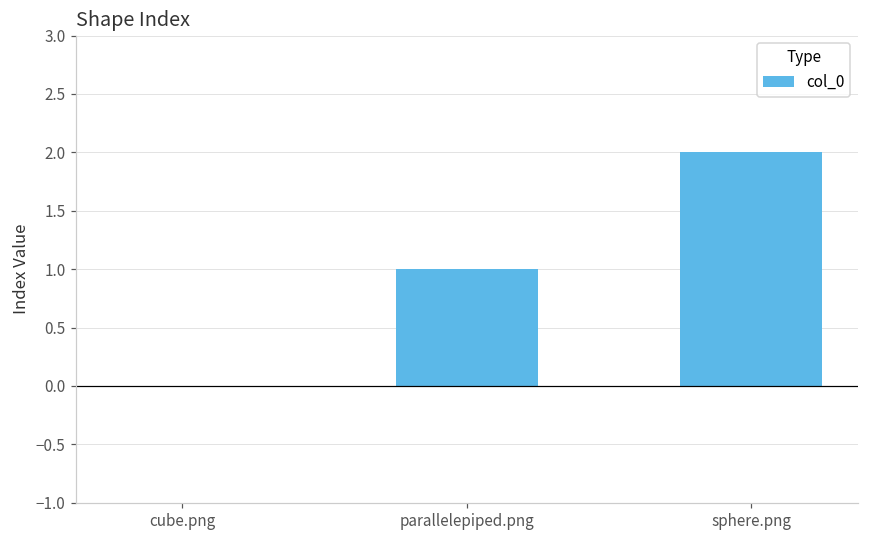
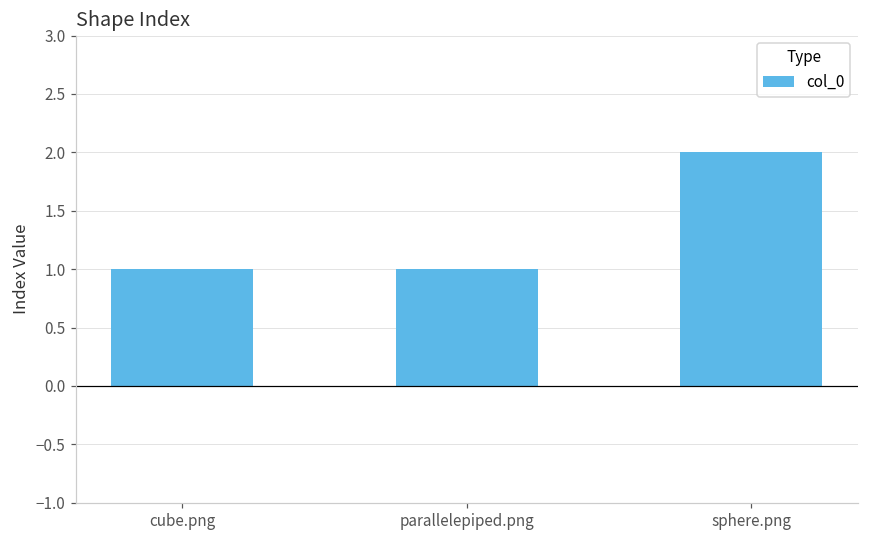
cube.png: 0 -> 1
